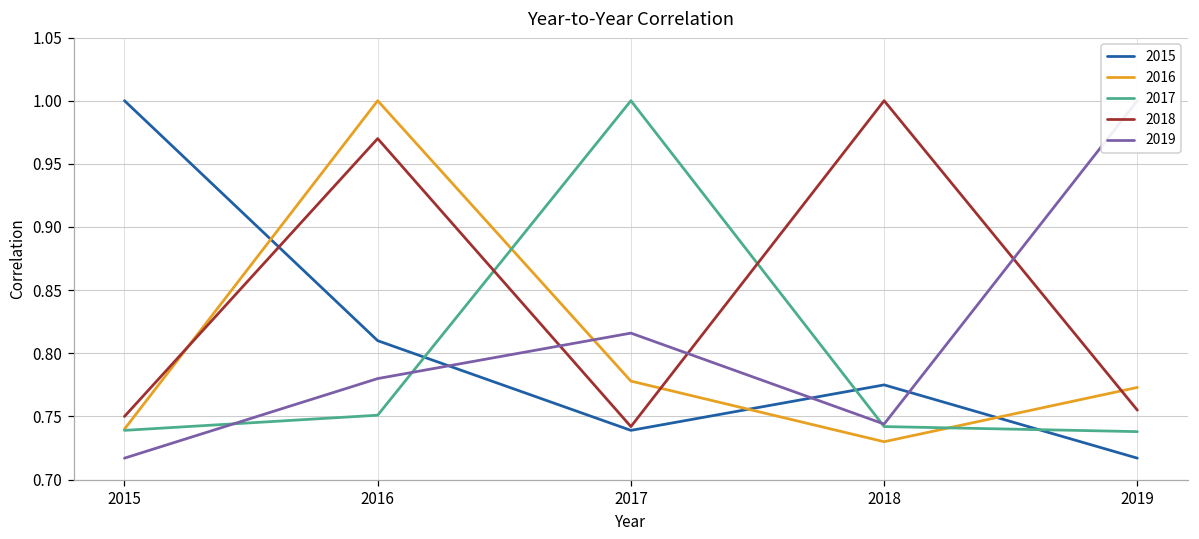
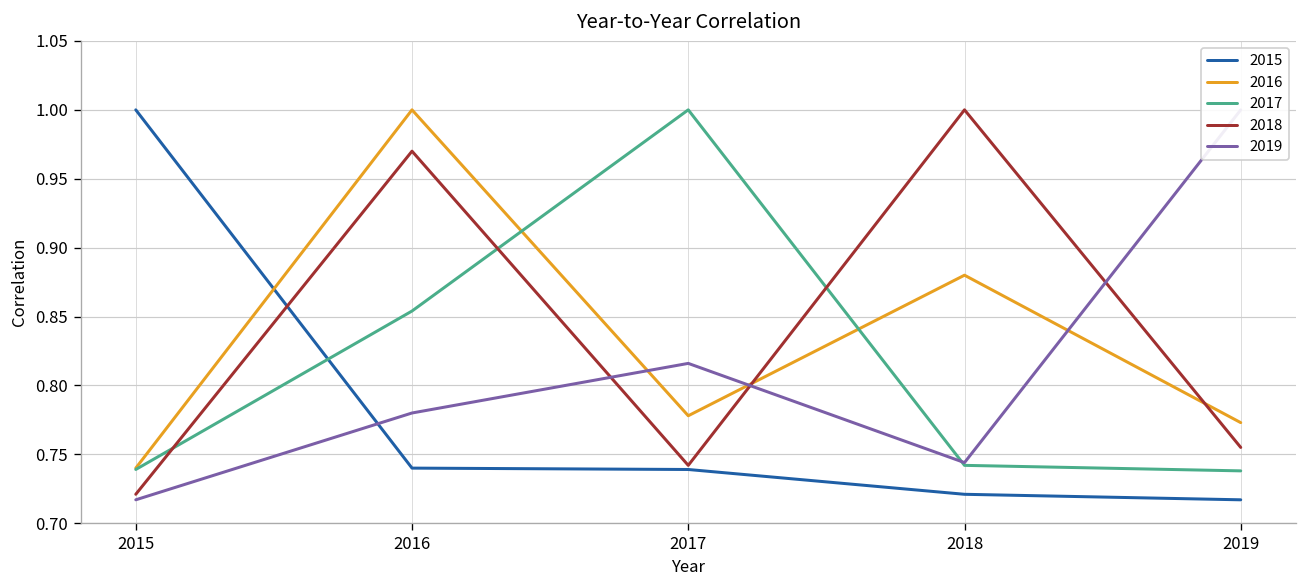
2018, 2015: 0.750 -> 0.721
2015, 2016: 0.81 -> 0.74
2017, 2016: 0.751 -> 0.854
2015, 2018: 0.775 -> 0.721
2016, 2018: 0.73 -> 0.88
